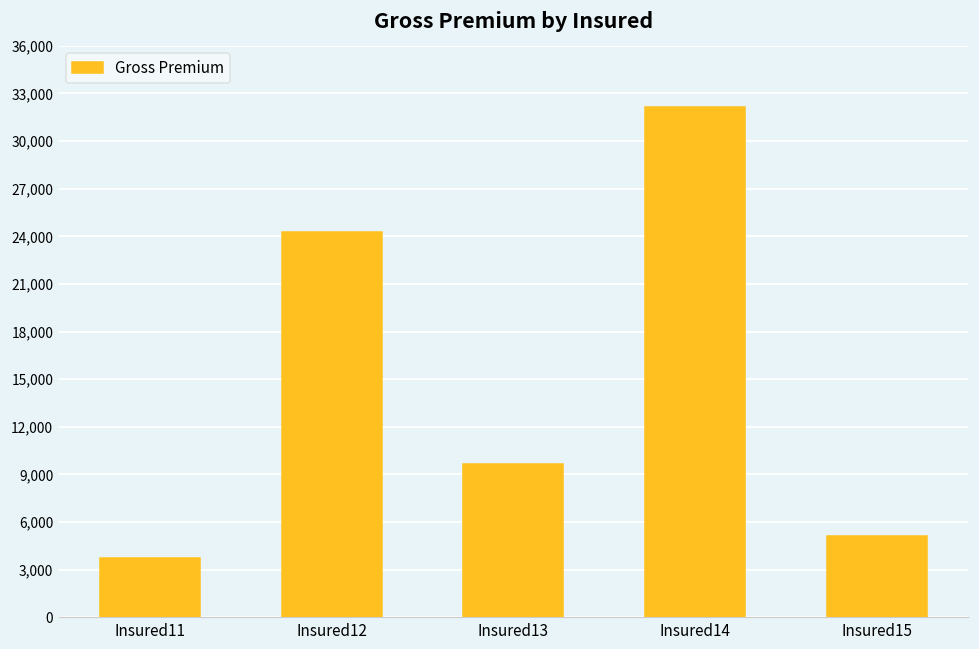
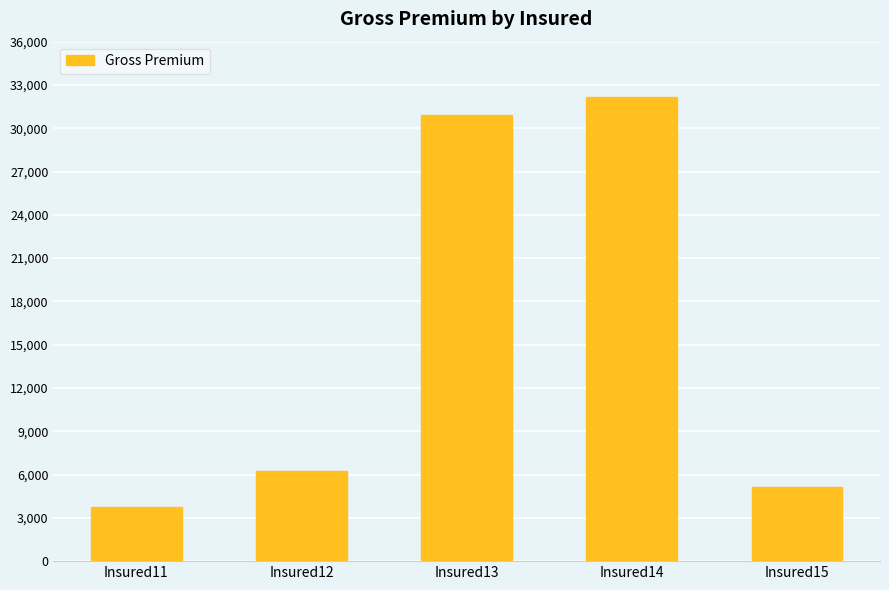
Insured12: 24,300 -> 6,200
Insured13: 9,700 -> 30,900
